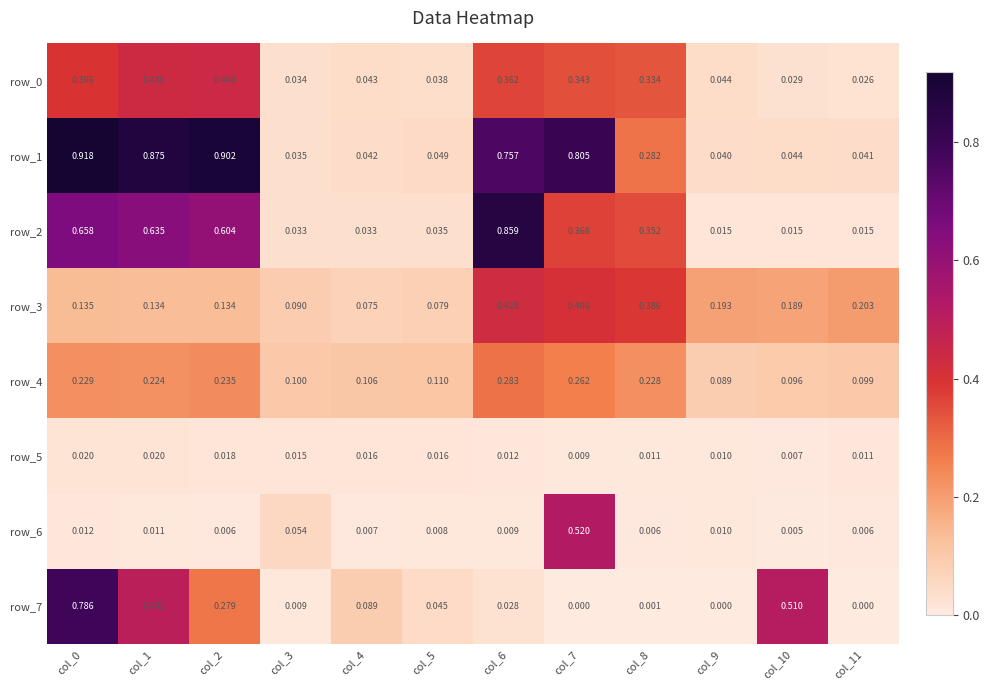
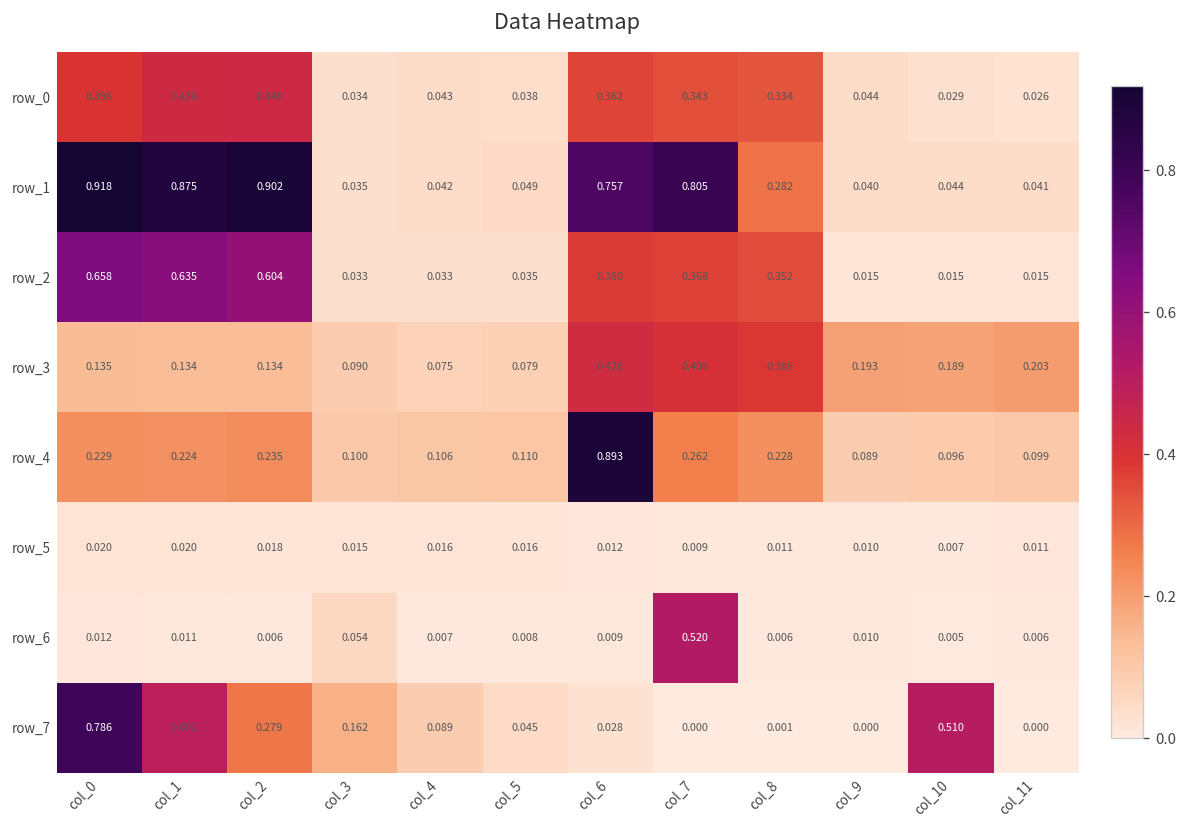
row_2, col_6: 0.859 -> 0.380
row_4, col_6: 0.283 -> 0.893
row_7, col_3: 0.009 -> 0.162
